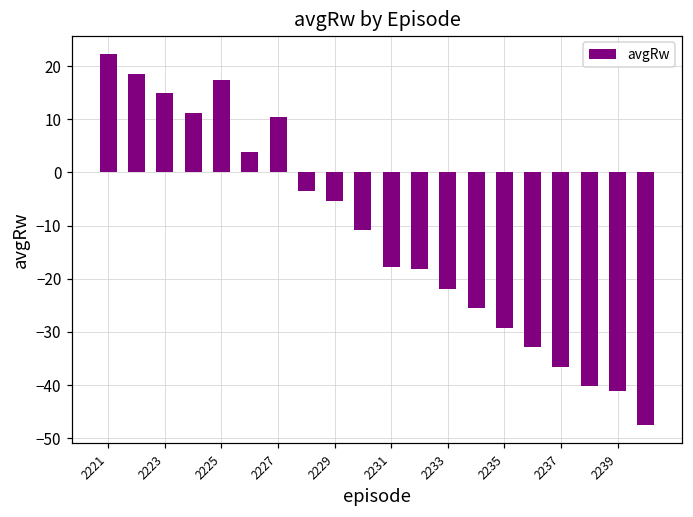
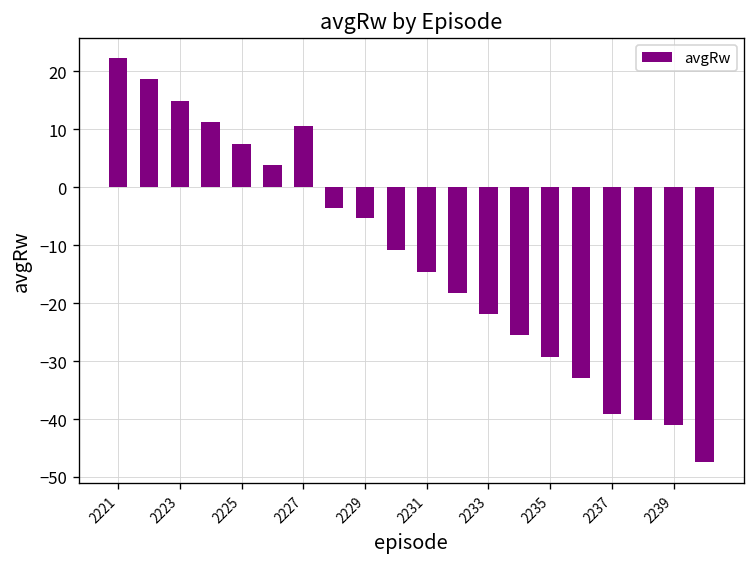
2225: 17 -> 7
2231: -18 -> -15
2237: -37 -> -39
